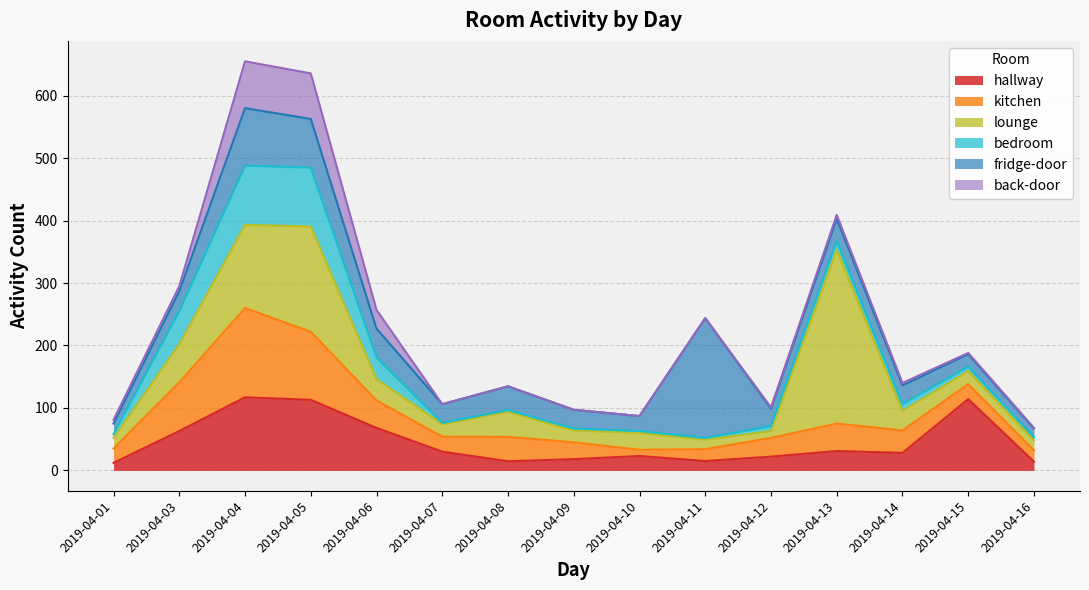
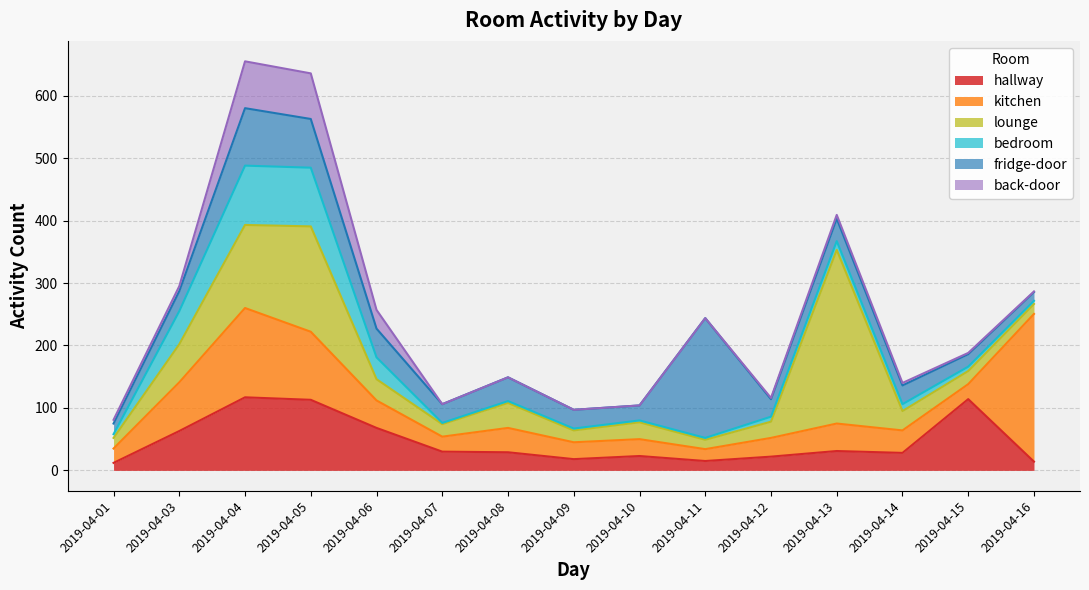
hallway, 2019-04-08: 10 -> 30
kitchen, 2019-04-10: 10 -> 30
lounge, 2019-04-12: 10 -> 30
kitchen, 2019-04-16: 20 -> 240
